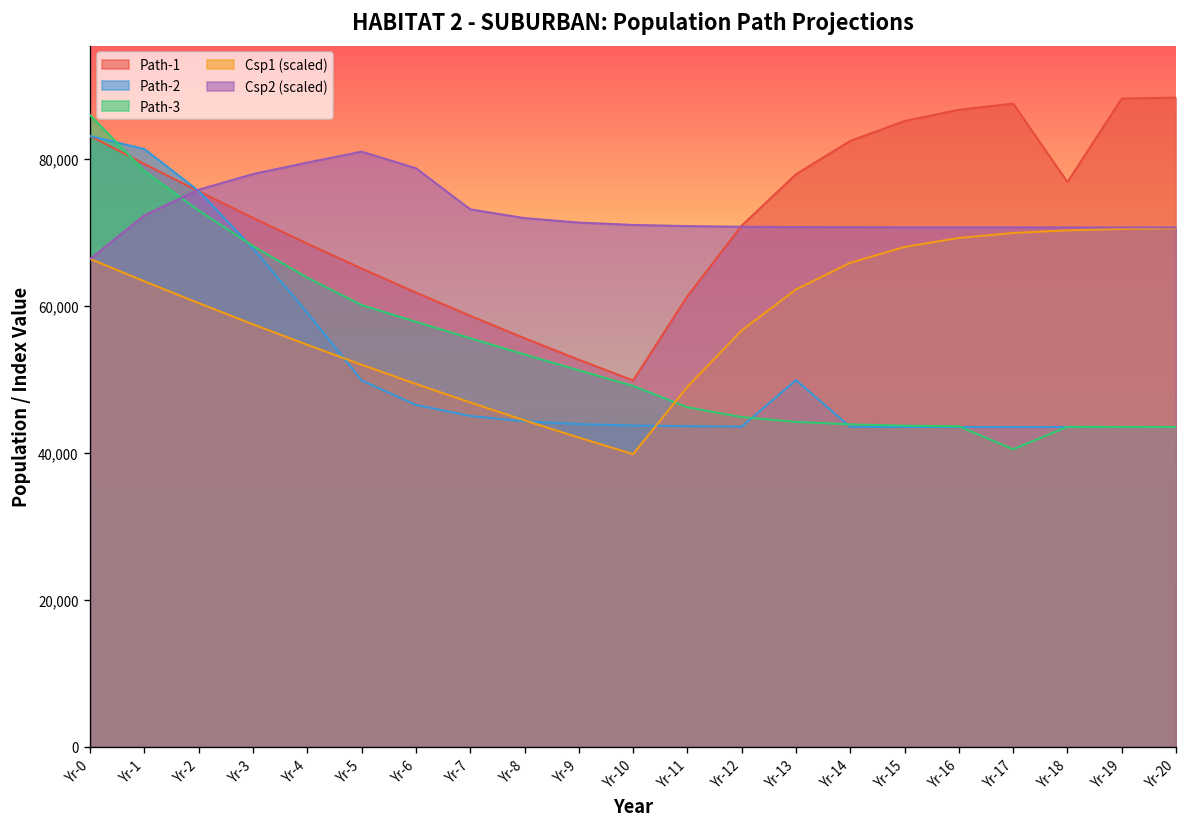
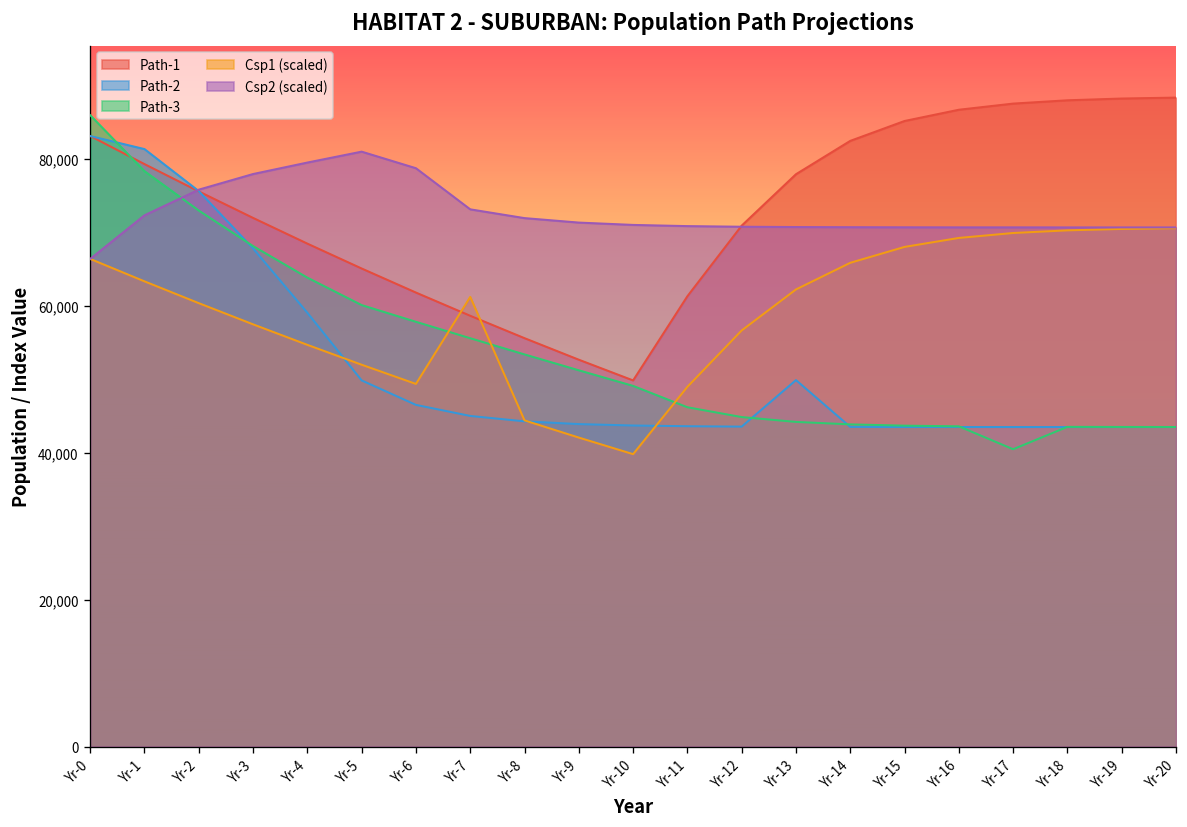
Csp1 (scaled), Yr-7: 47,000 -> 61,000
Path-1, Yr-18: 77,000 -> 88,000
